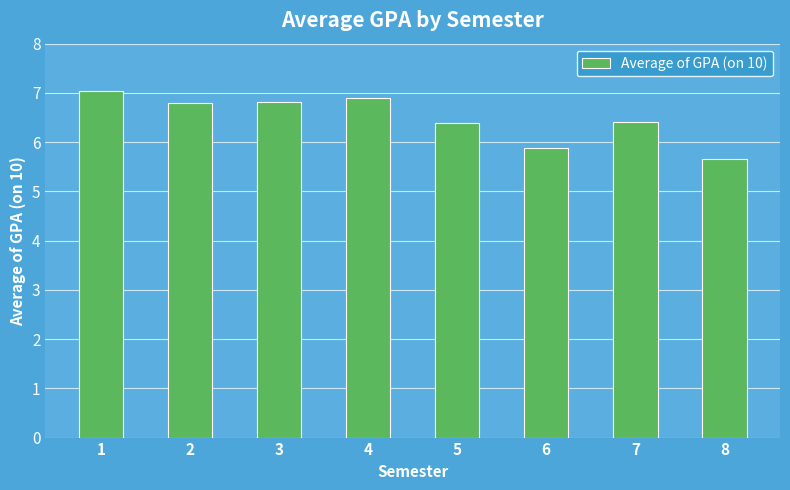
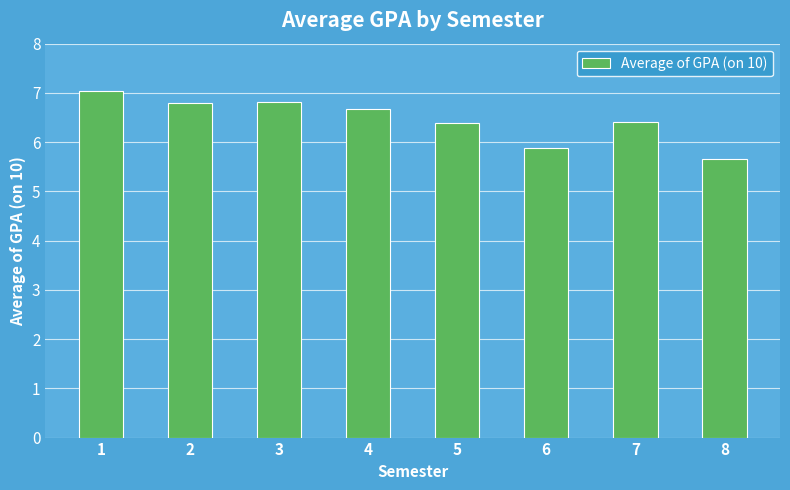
4: 6.9 -> 6.7
